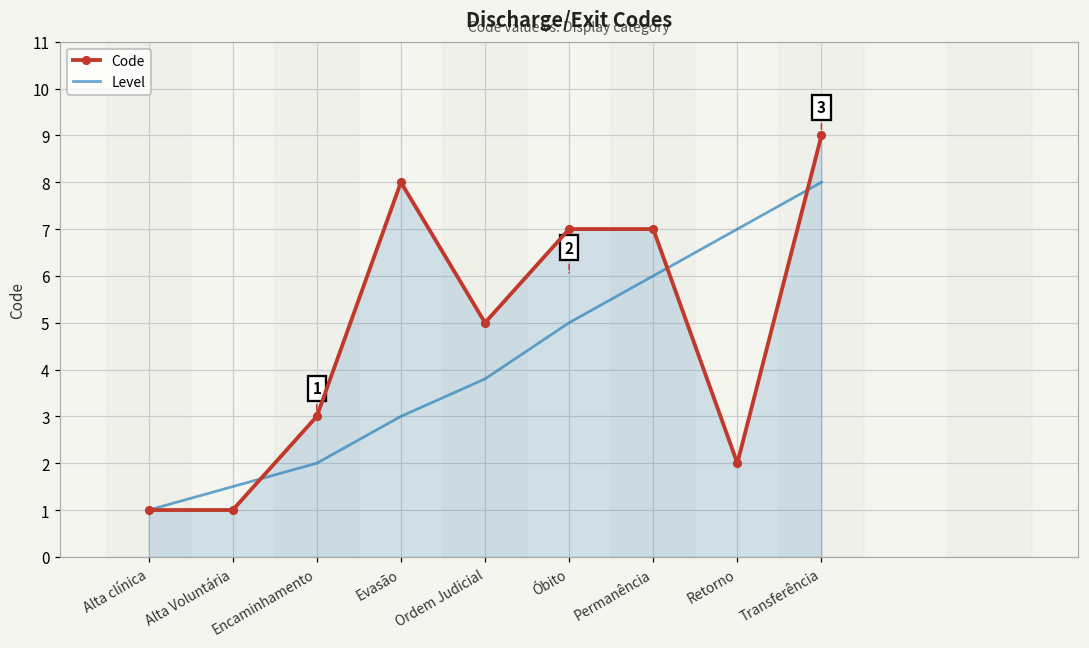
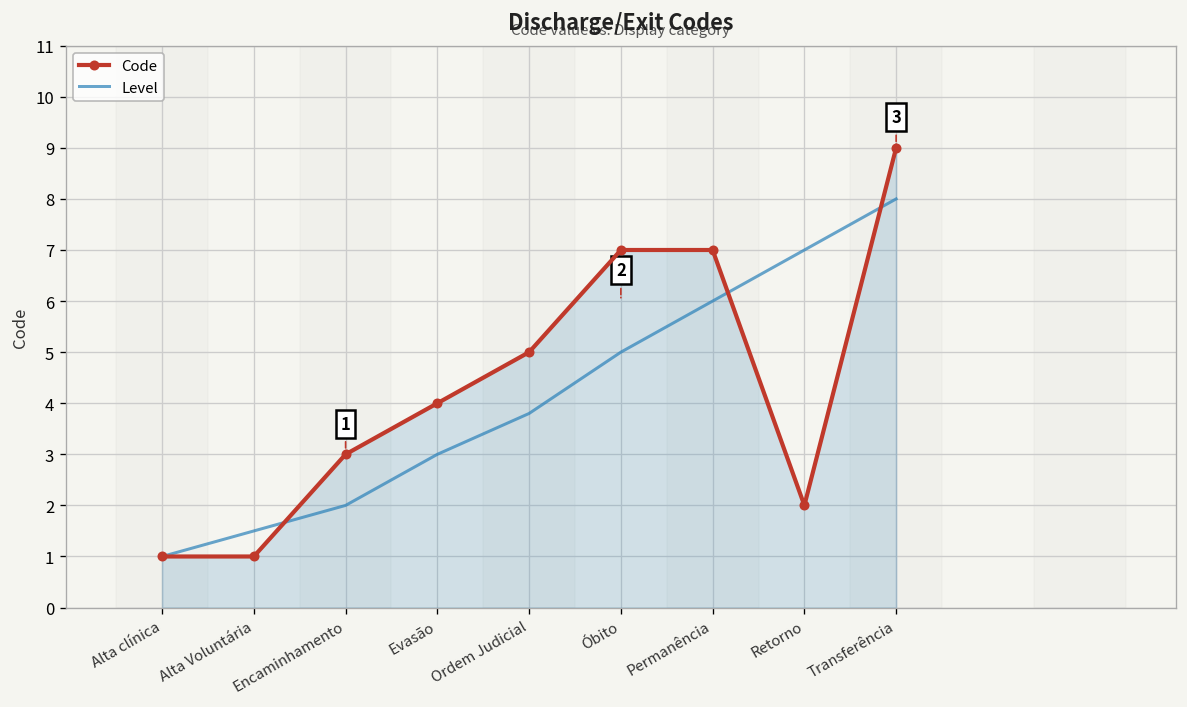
Code, Evasão: 8 -> 4
